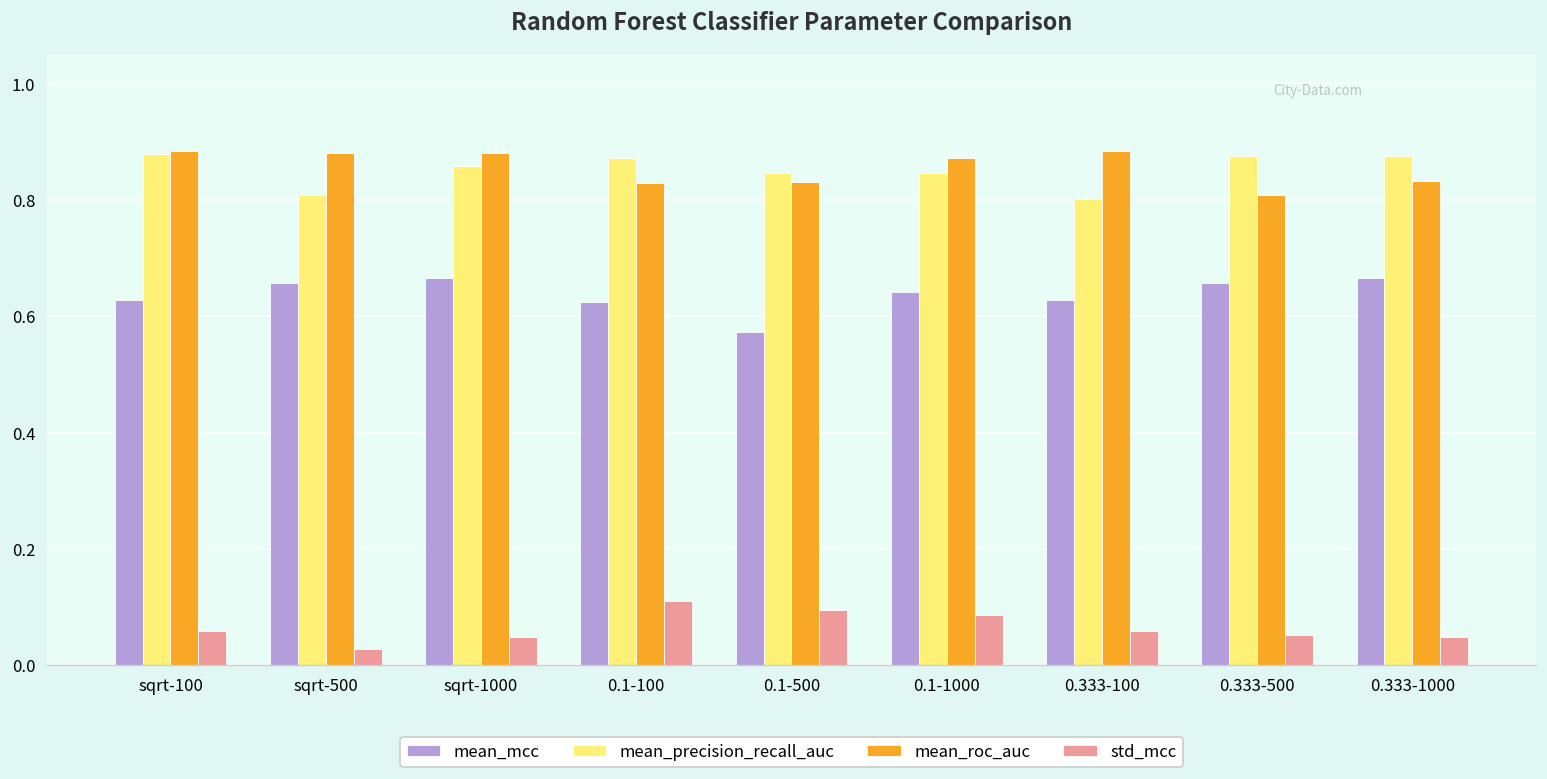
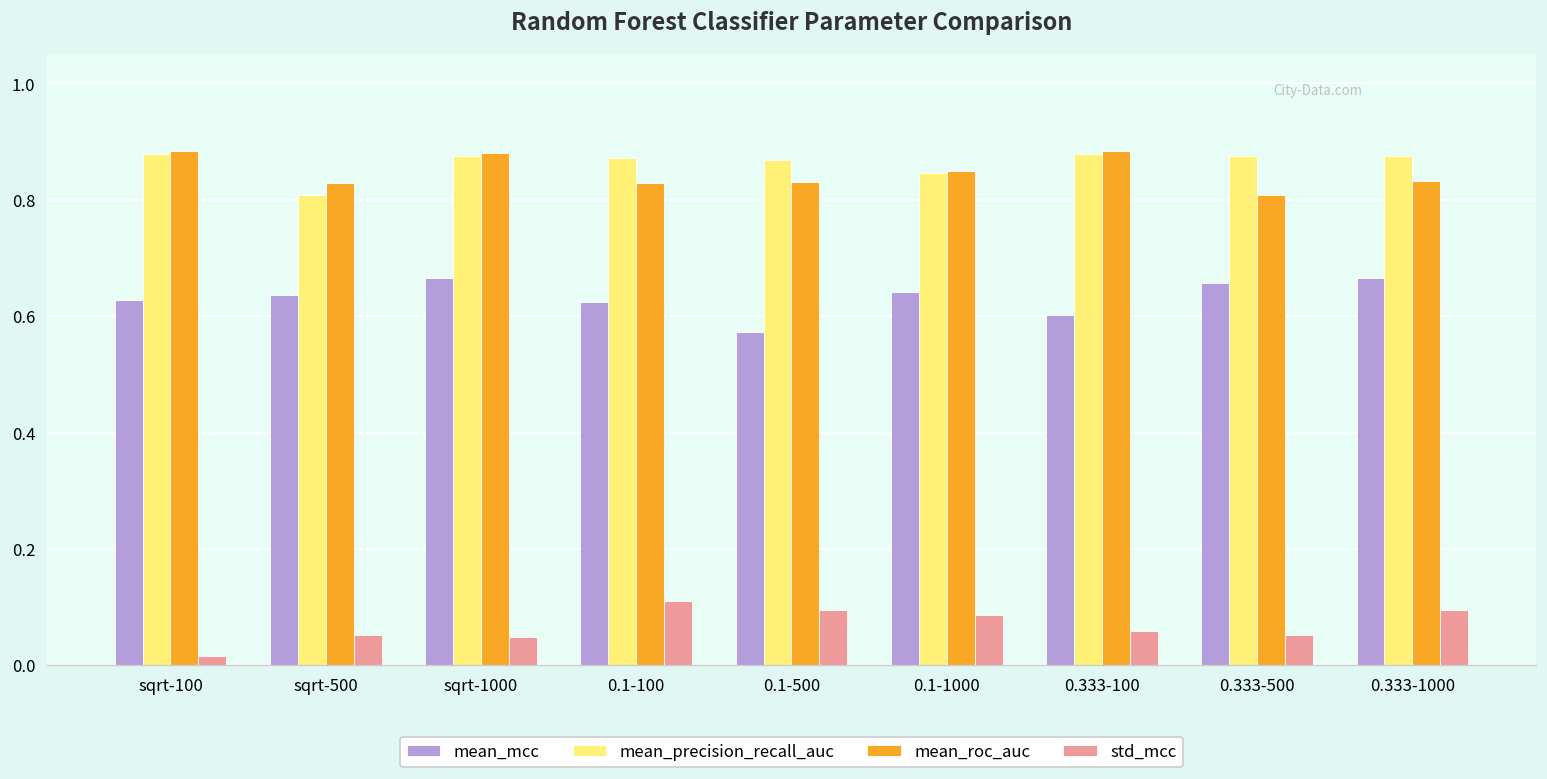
std_mcc, sqrt-100: 0.06 -> 0.02
mean_mcc, sqrt-500: 0.66 -> 0.64
mean_roc_auc, sqrt-500: 0.88 -> 0.83
std_mcc, sqrt-500: 0.03 -> 0.05
mean_precision_recall_auc, sqrt-1000: 0.86 -> 0.88
mean_precision_recall_auc, 0.1-500: 0.85 -> 0.87
mean_roc_auc, 0.1-1000: 0.87 -> 0.85
mean_mcc, 0.333-100: 0.63 -> 0.60
mean_precision_recall_auc, 0.333-100: 0.80 -> 0.88
std_mcc, 0.333-1000: 0.05 -> 0.09
